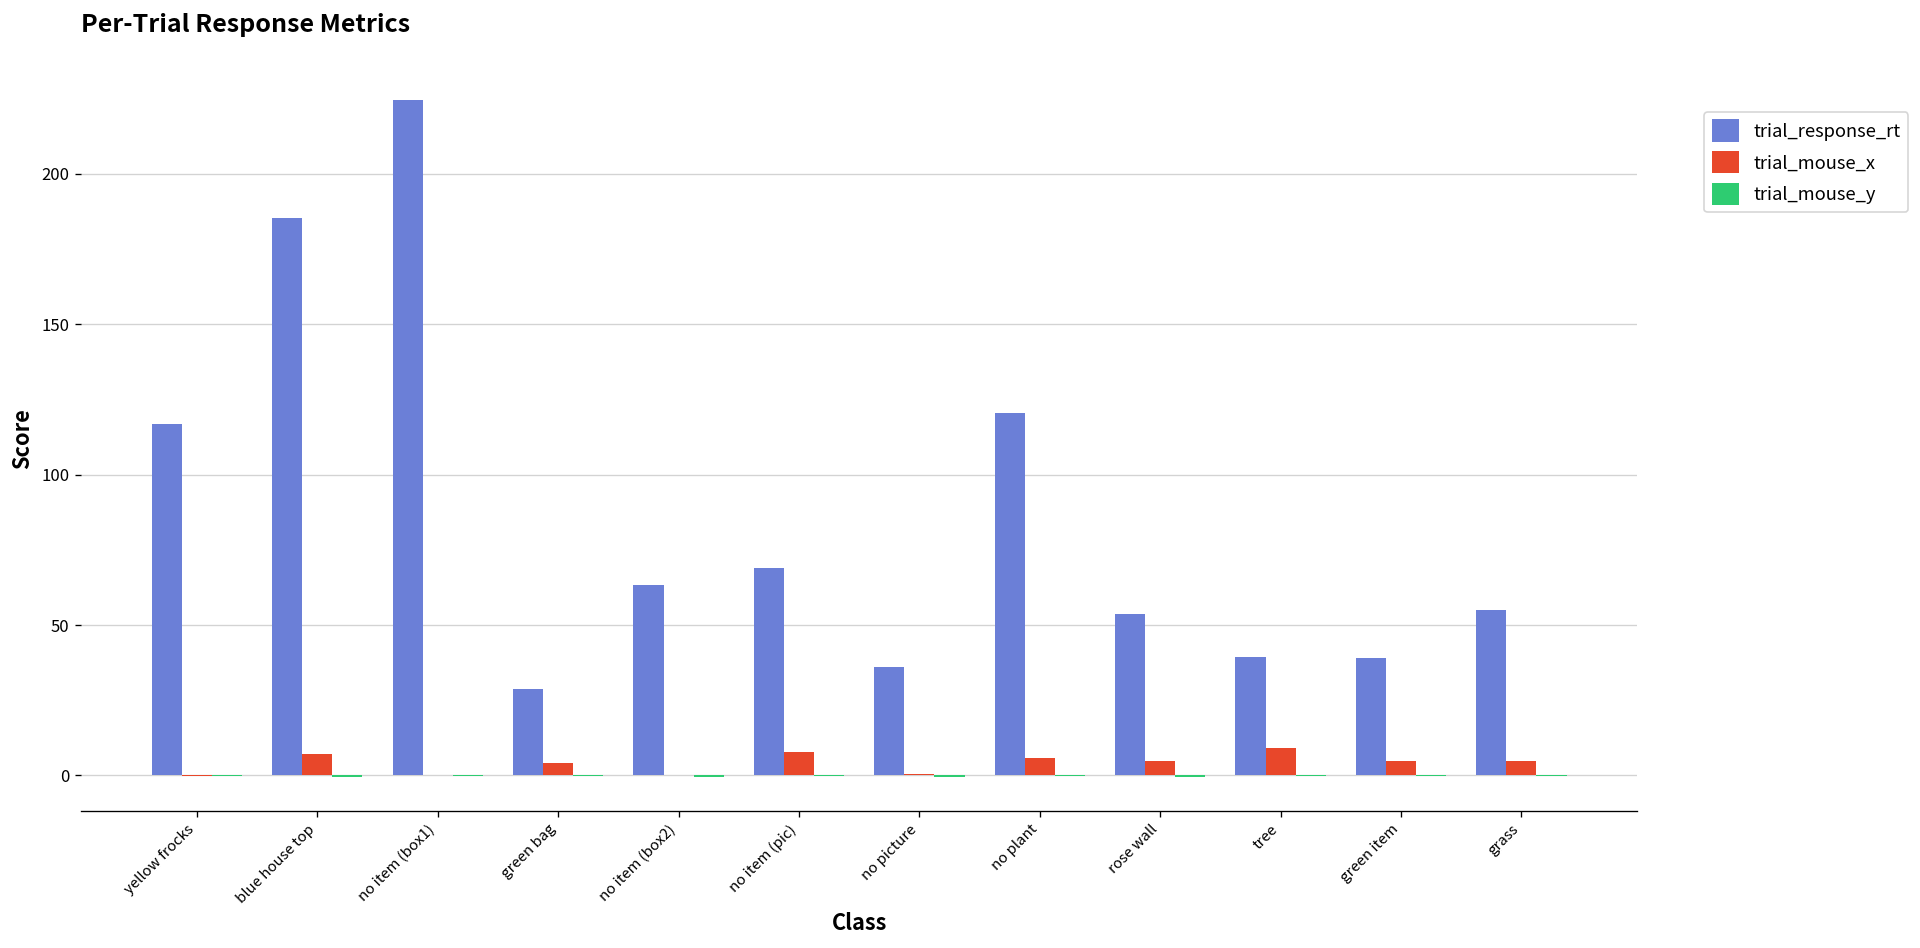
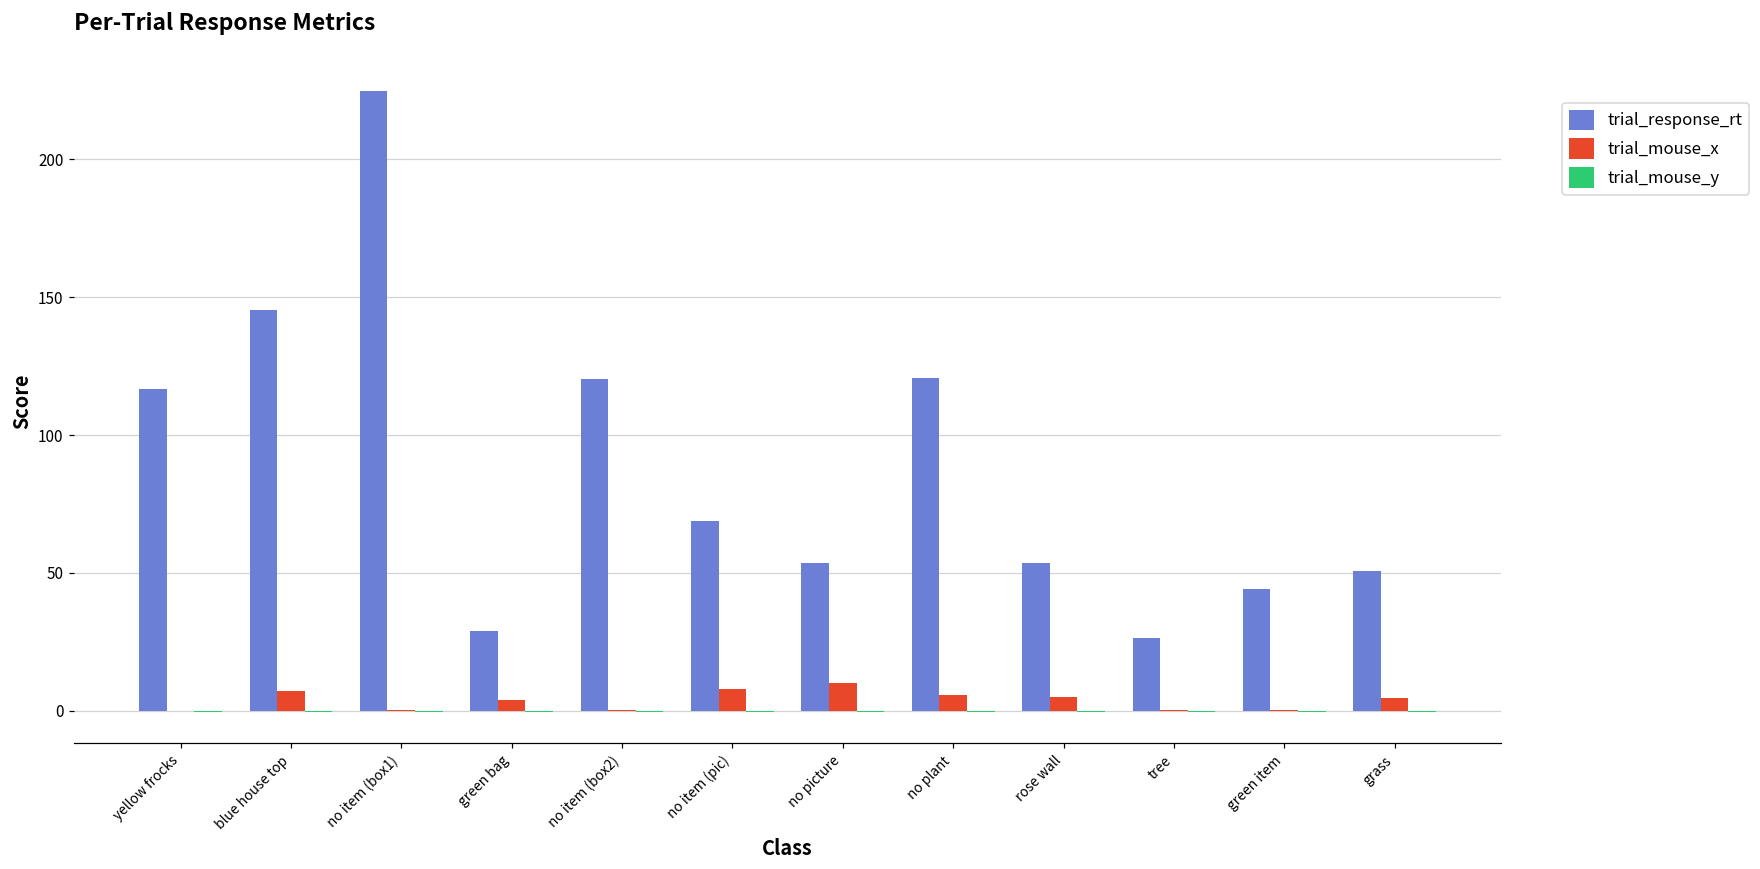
trial_response_rt, blue house top: 185 -> 145
trial_response_rt, no item (box2): 63 -> 120
trial_response_rt, no picture: 36 -> 54
trial_mouse_x, no picture: 0 -> 10
trial_response_rt, tree: 39 -> 27
trial_mouse_x, tree: 9 -> 0
trial_response_rt, green item: 39 -> 44
trial_mouse_x, green item: 5 -> 0
trial_response_rt, grass: 55 -> 51
